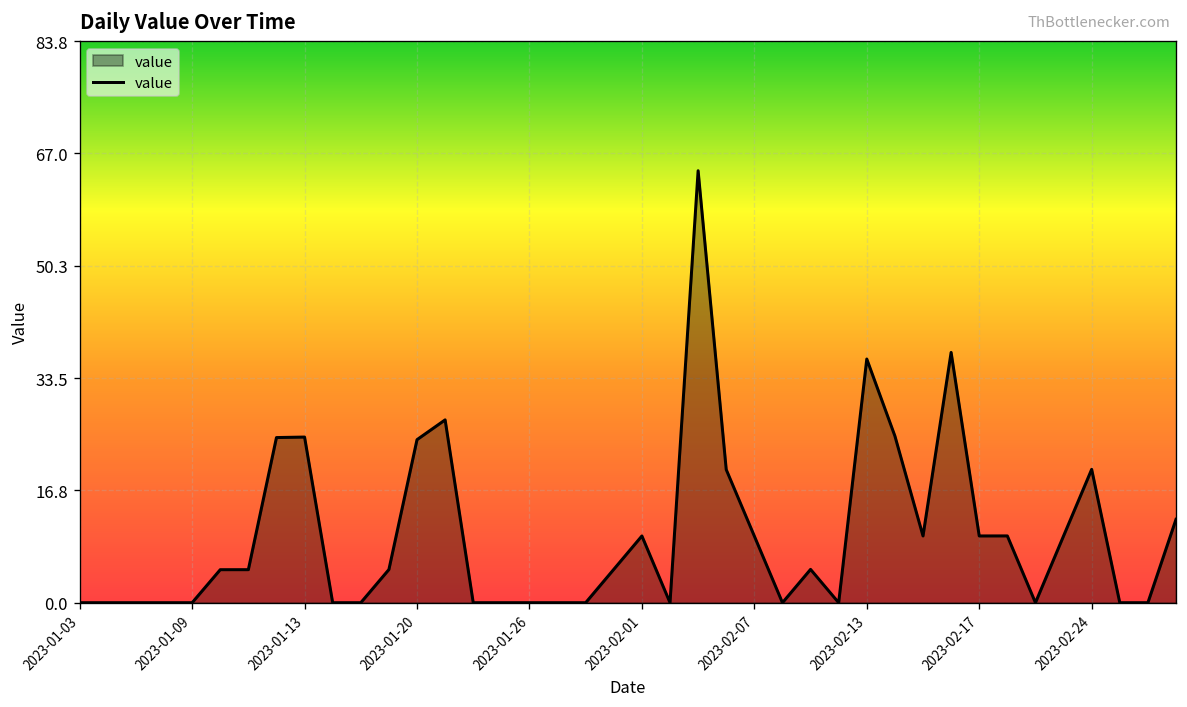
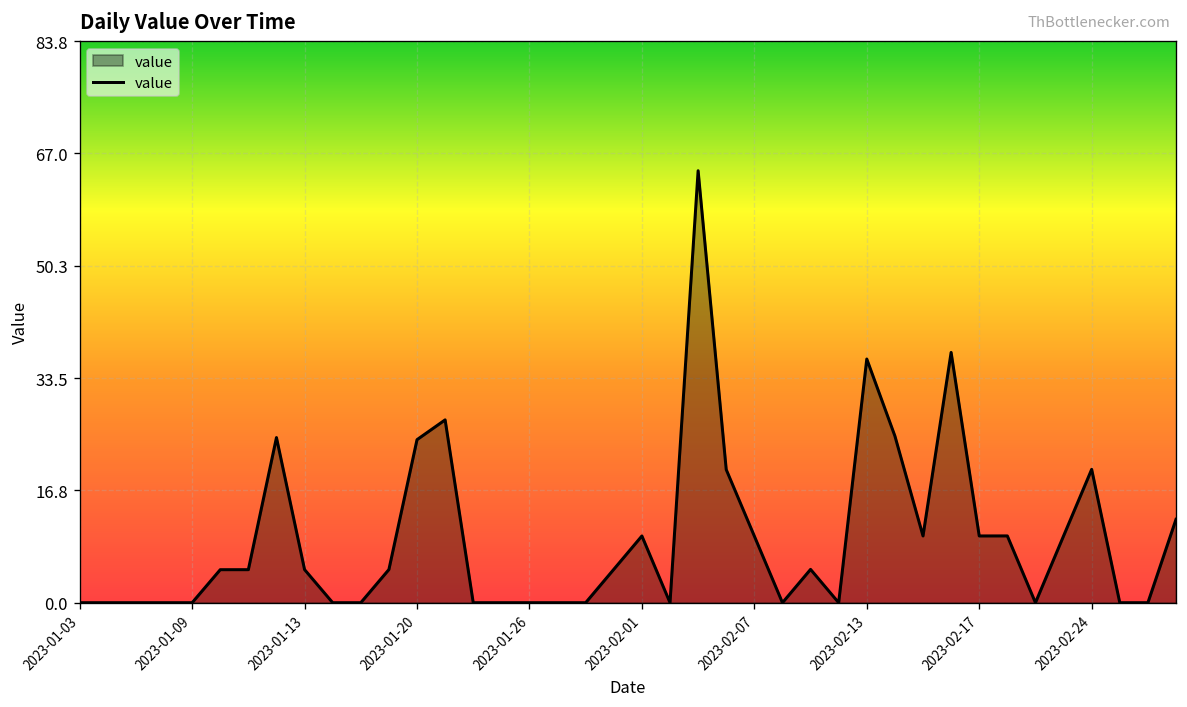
2023-01-13: 25 -> 5
